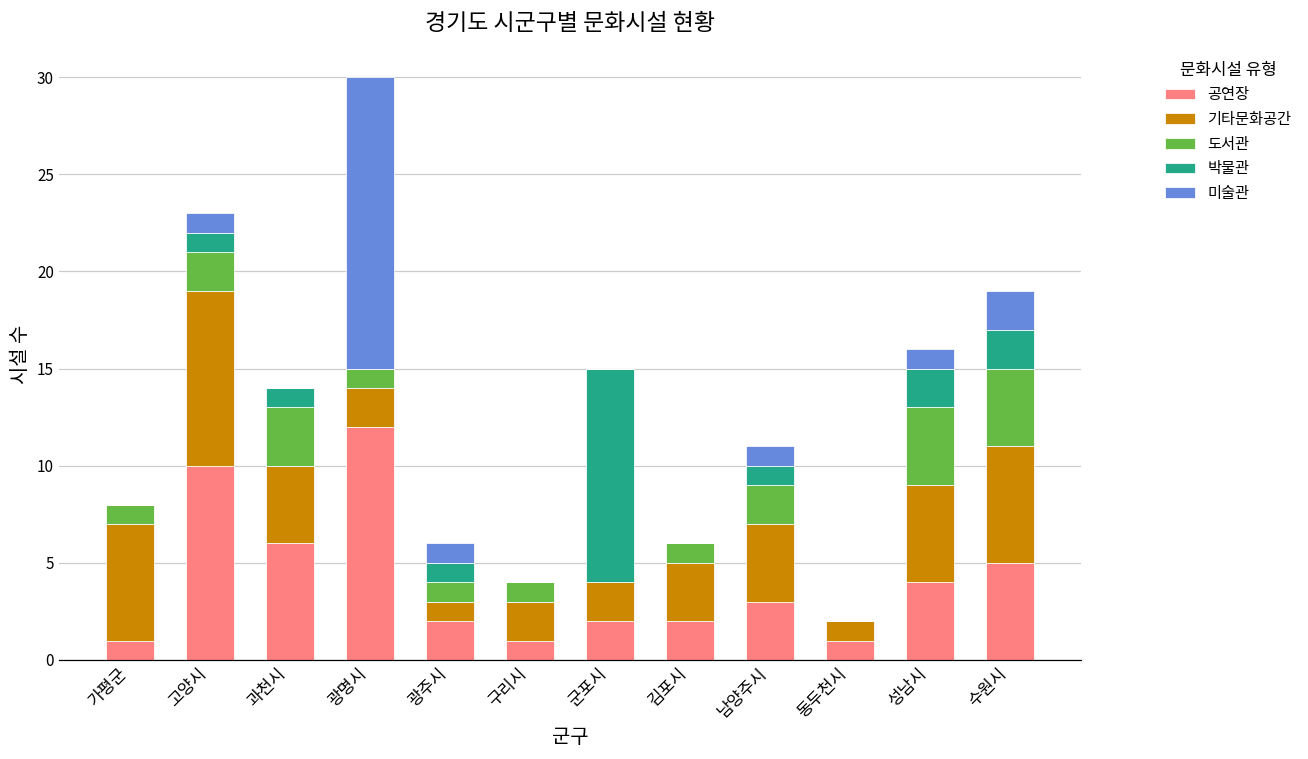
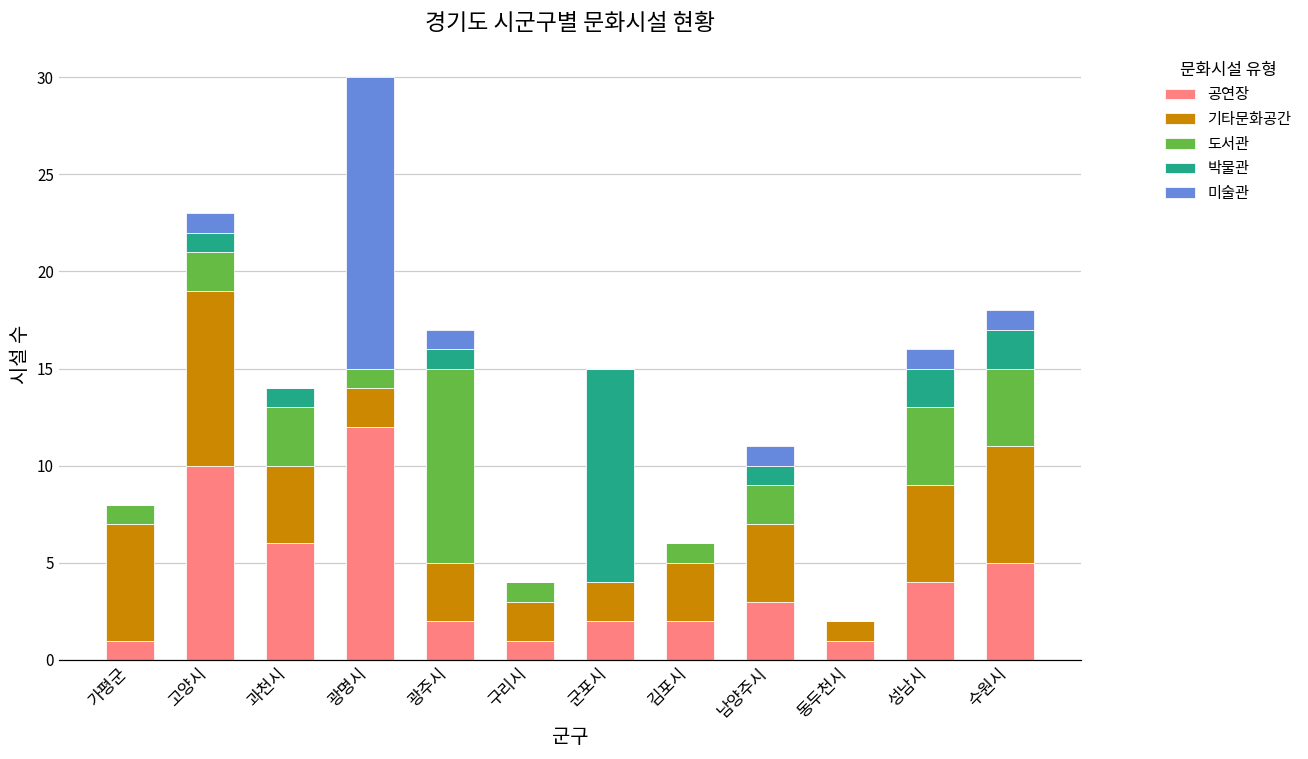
기타문화공간, 광주시: 1 -> 3
도서관, 광주시: 1 -> 10
미술관, 수원시: 2 -> 1
